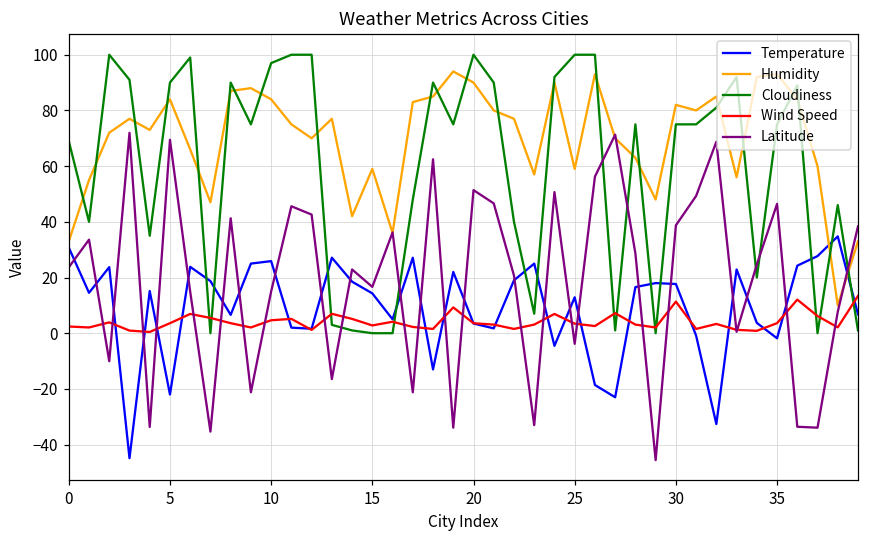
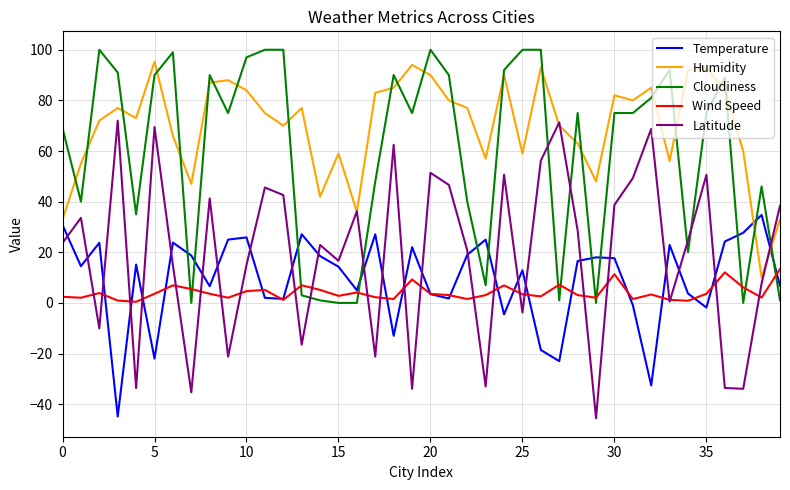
Humidity, 5: 84 -> 95
Latitude, 35: 46 -> 51
